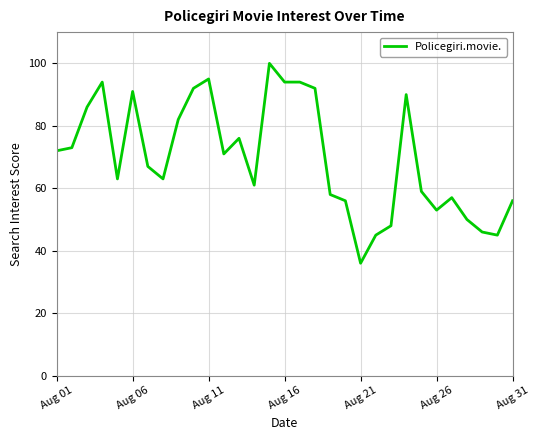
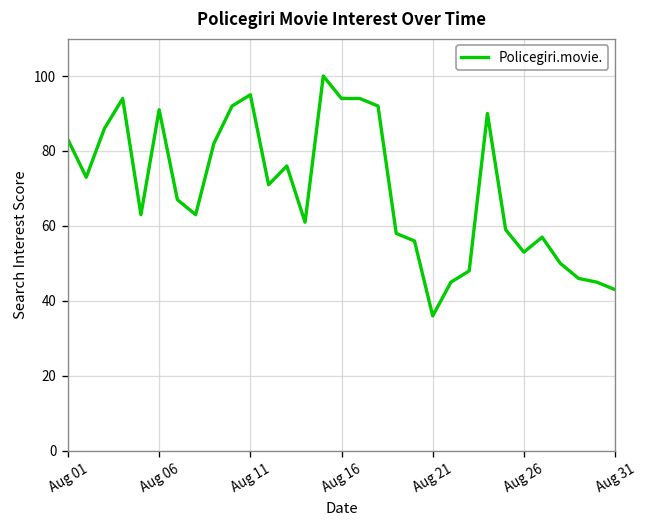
Aug 01: 72 -> 83
Aug 31: 56 -> 43
